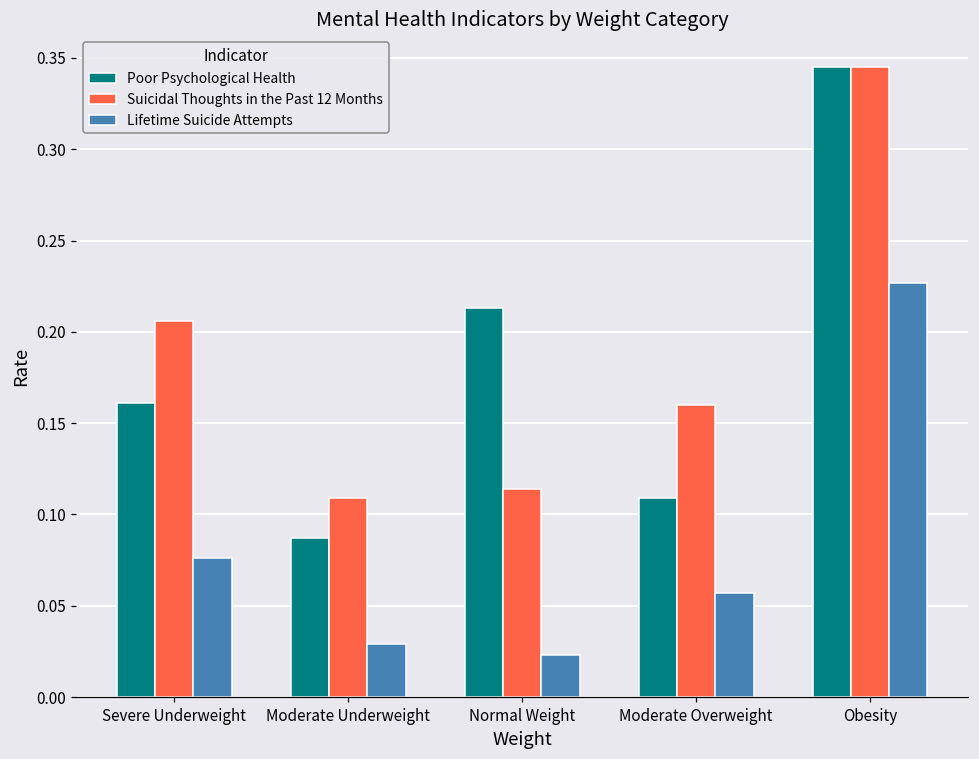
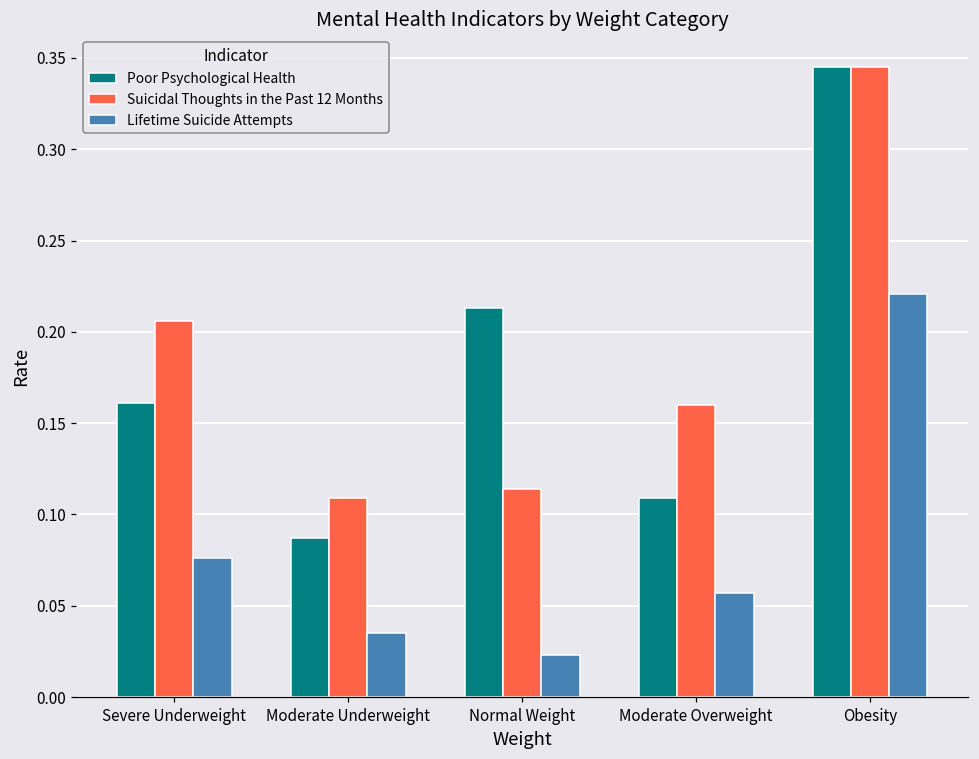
Lifetime Suicide Attempts, Moderate Underweight: 0.029 -> 0.035
Lifetime Suicide Attempts, Obesity: 0.227 -> 0.221
